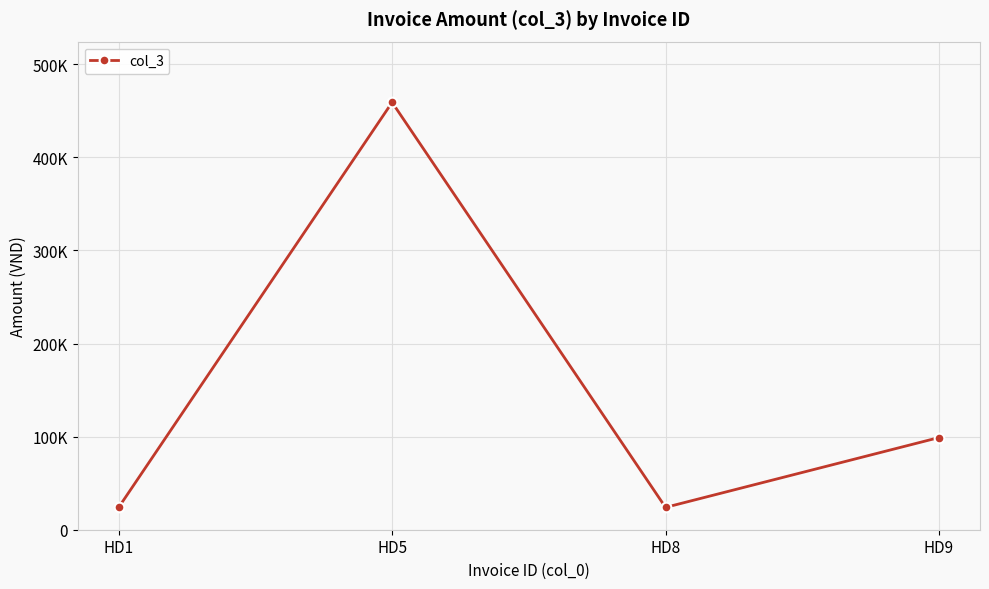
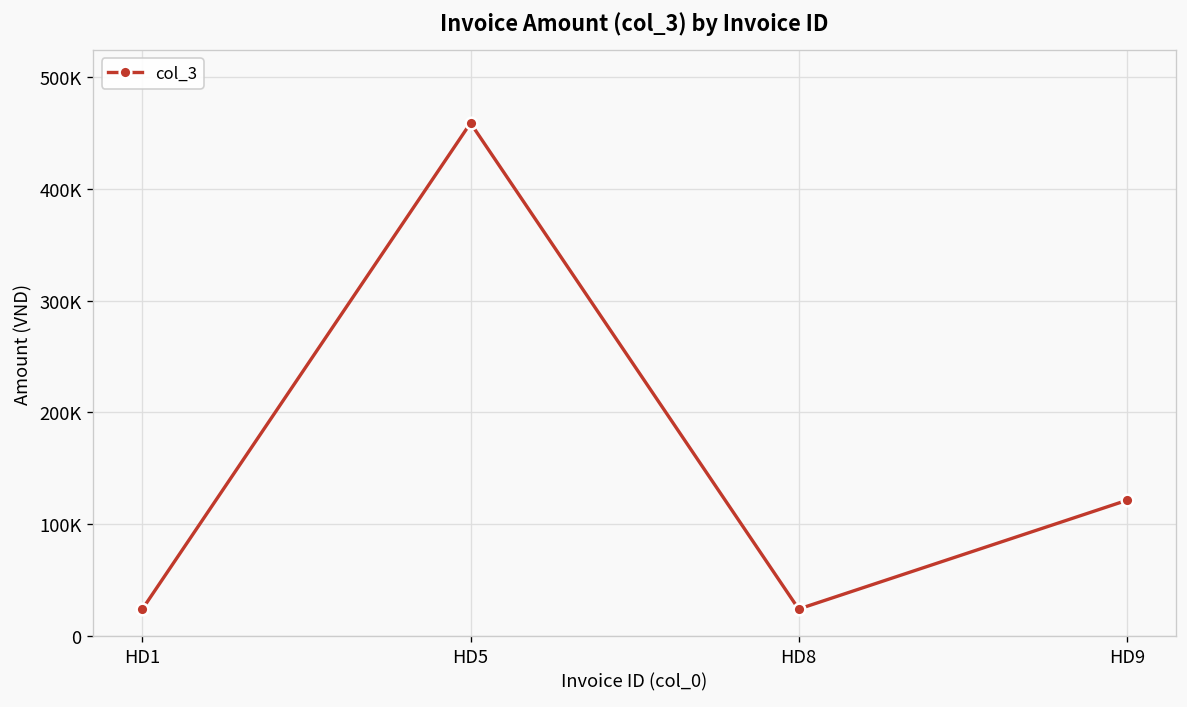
HD9: 100000 -> 120000
